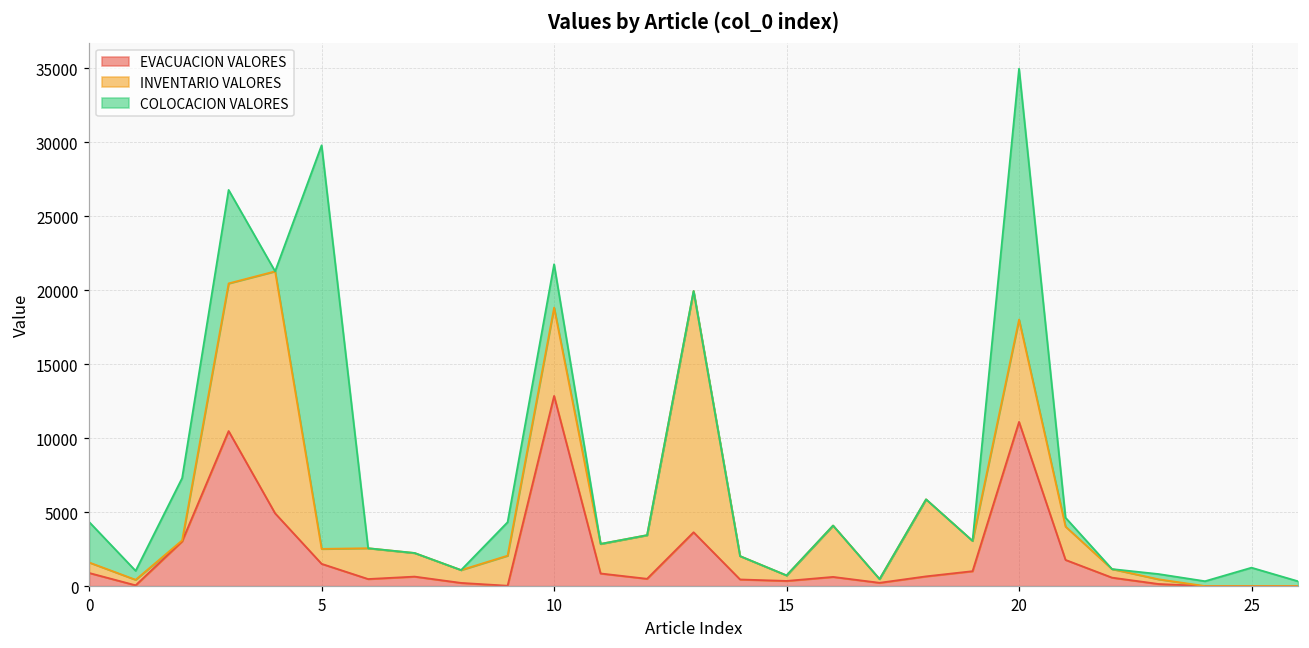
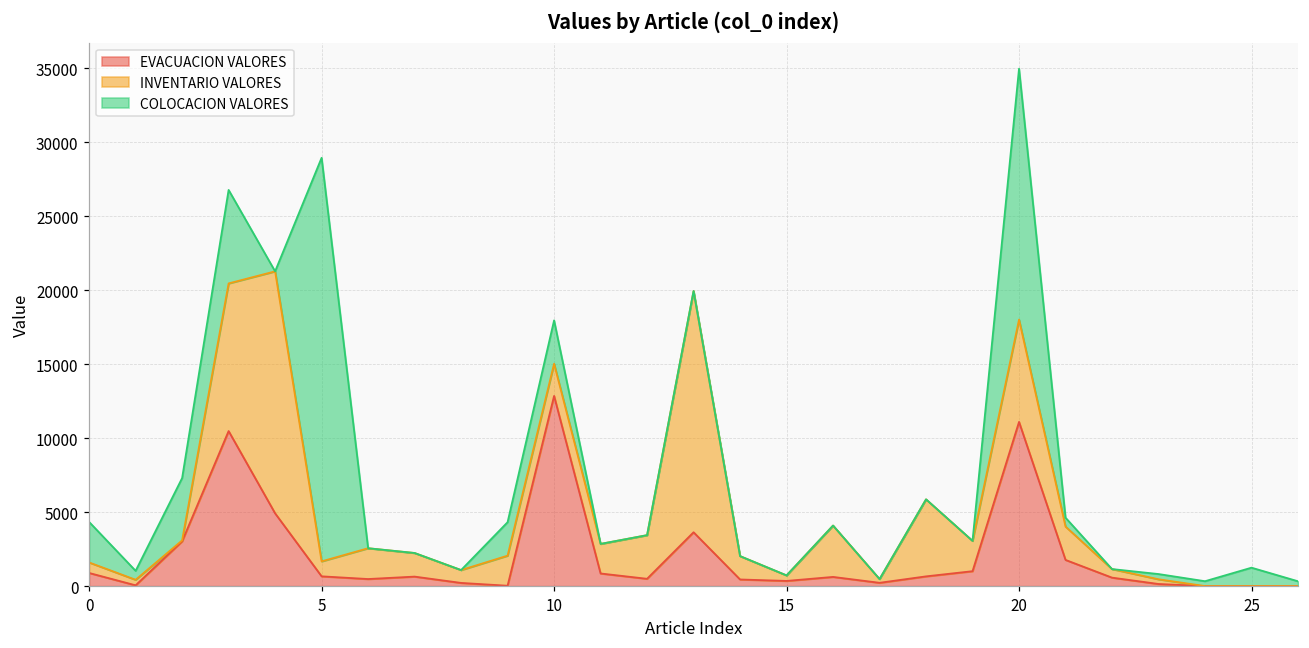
EVACUACION VALORES, 5: 1500 -> 700
INVENTARIO VALORES, 10: 6000 -> 2200
